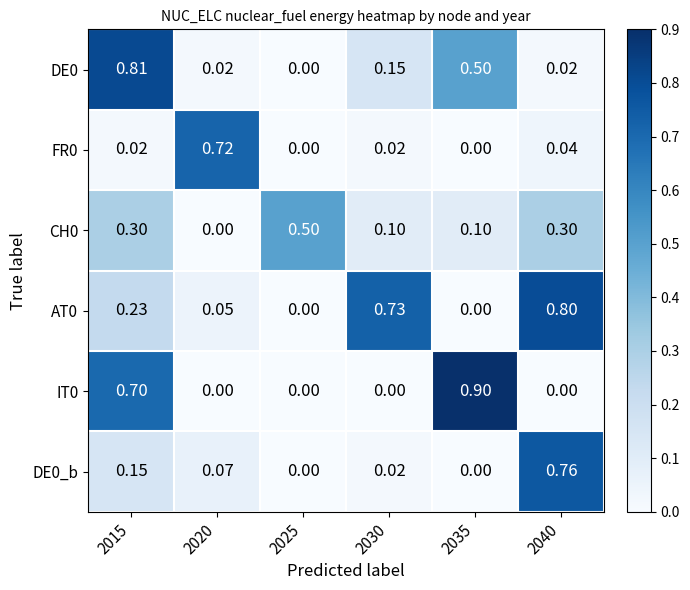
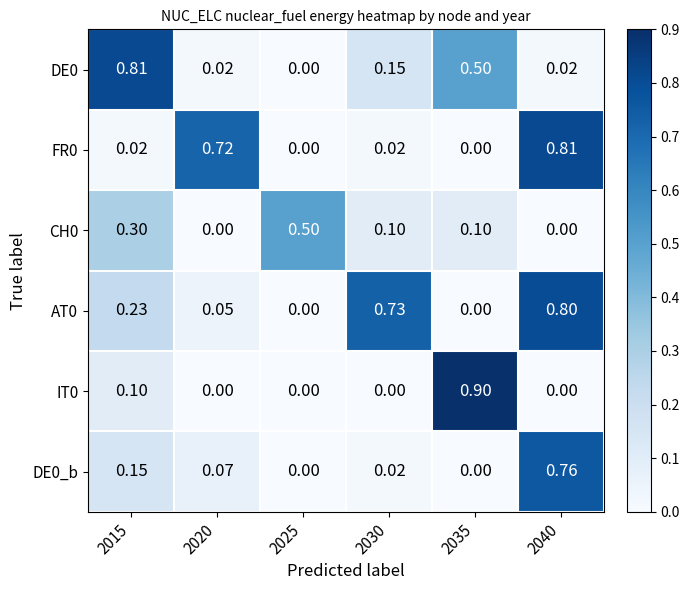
FR0, 2040: 0.04 -> 0.81
CH0, 2040: 0.30 -> 0.00
IT0, 2015: 0.70 -> 0.10
